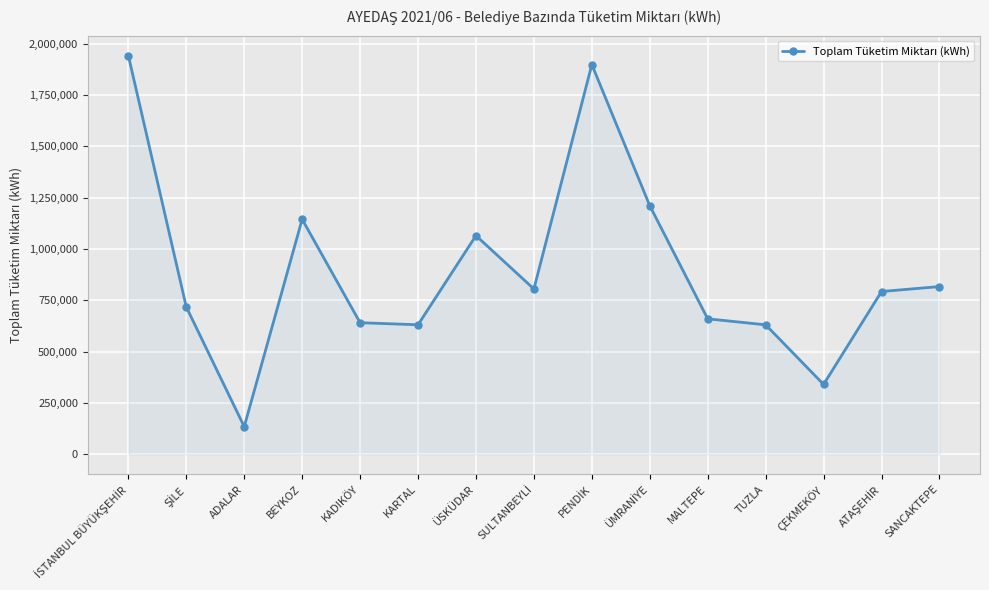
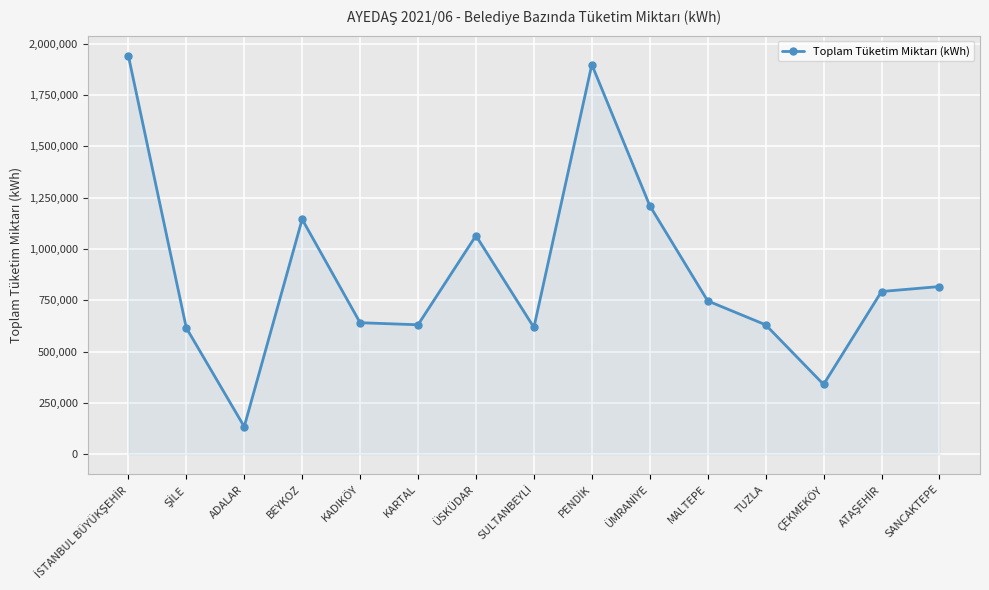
ŞİLE: 720,000 -> 620,000
SULTANBEYLİ: 810,000 -> 620,000
MALTEPE: 660,000 -> 750,000
